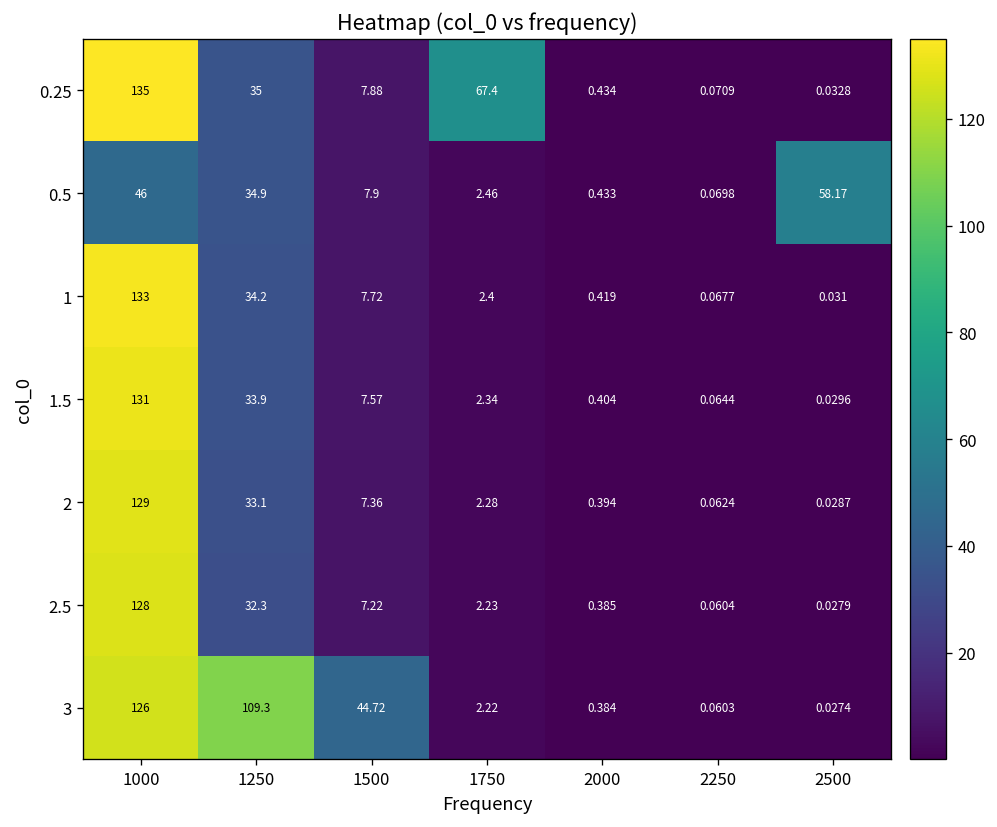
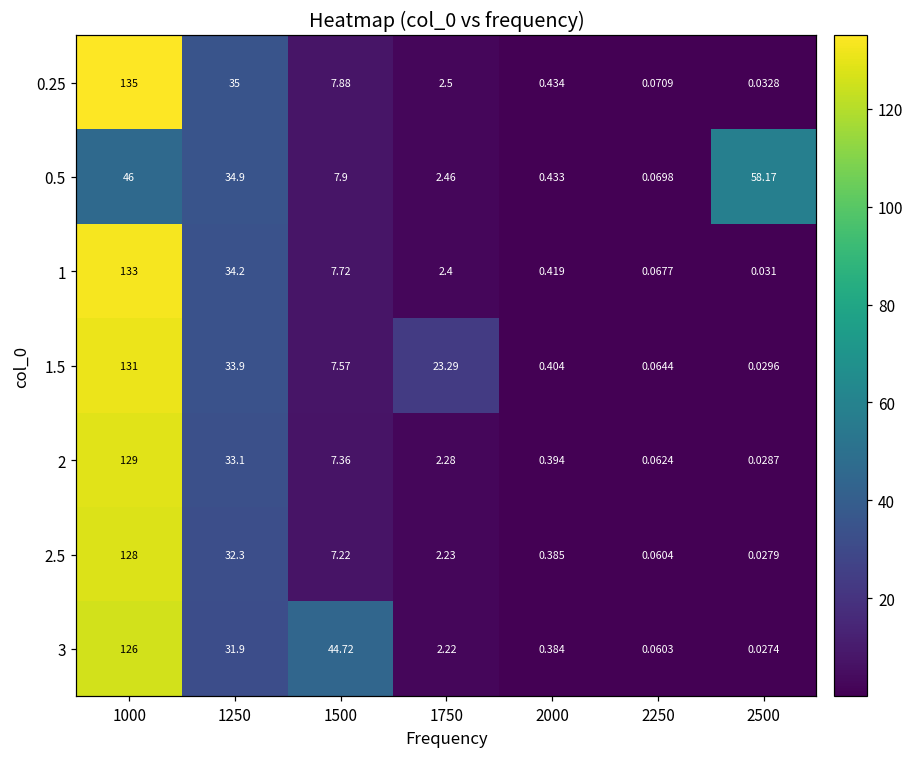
0.25, 1750: 67.4 -> 2.5
1.5, 1750: 2.34 -> 23.29
3, 1250: 109.3 -> 31.9
